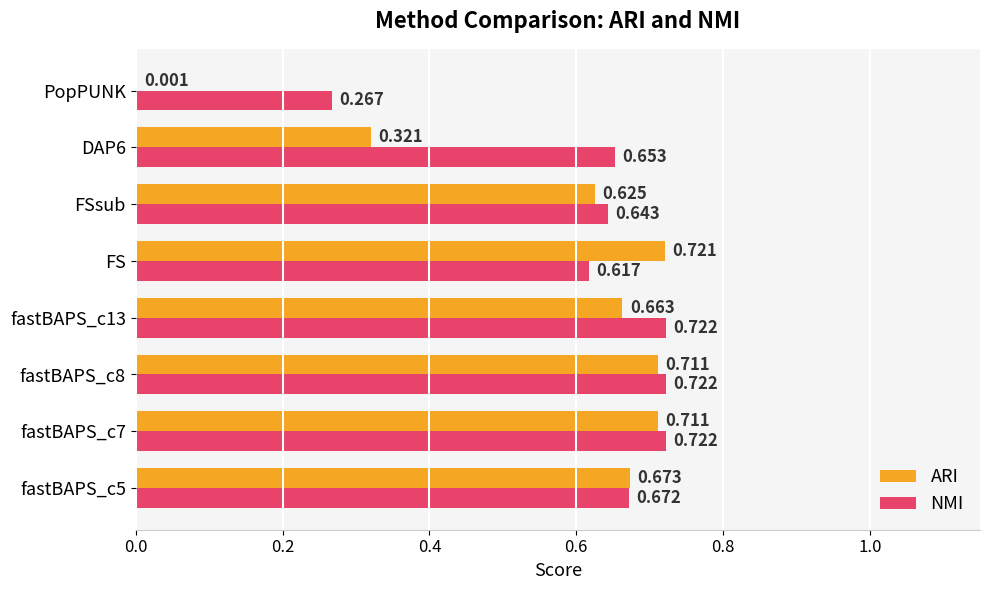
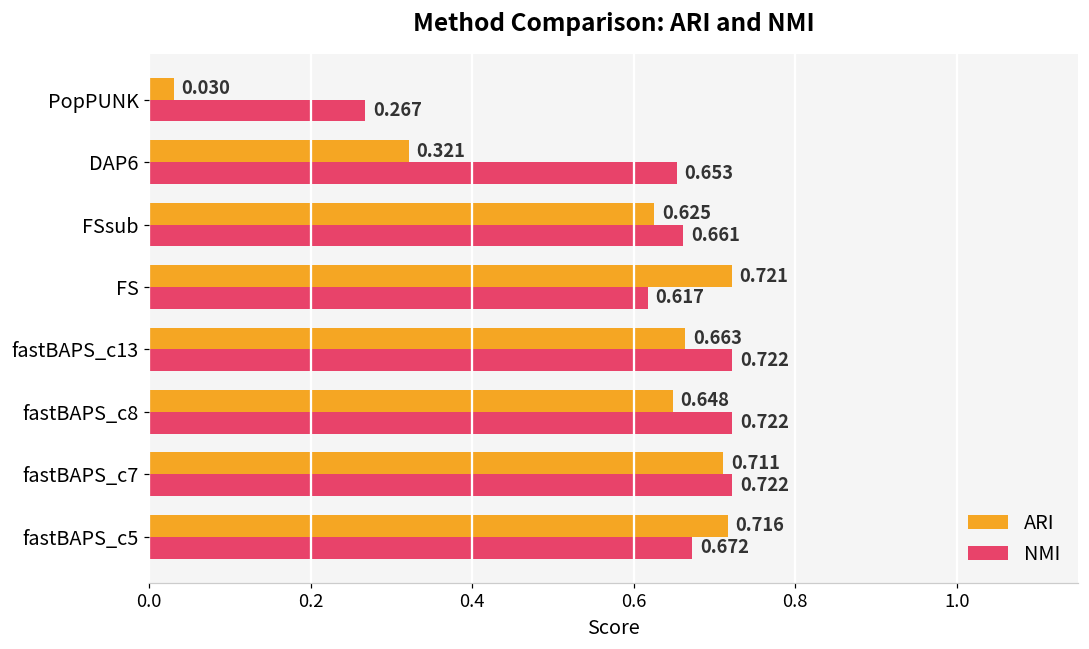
ARI, PopPUNK: 0.001 -> 0.030
NMI, FSsub: 0.643 -> 0.661
ARI, fastBAPS_c8: 0.711 -> 0.648
ARI, fastBAPS_c5: 0.673 -> 0.716
